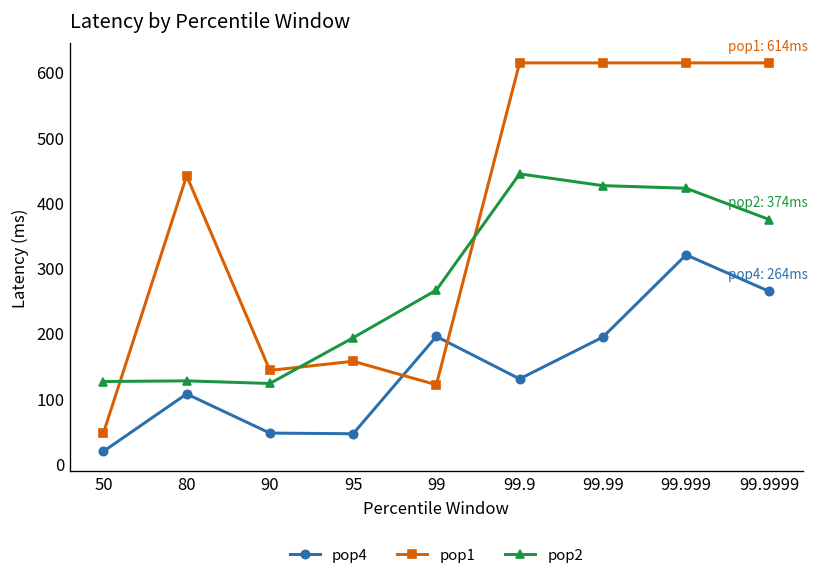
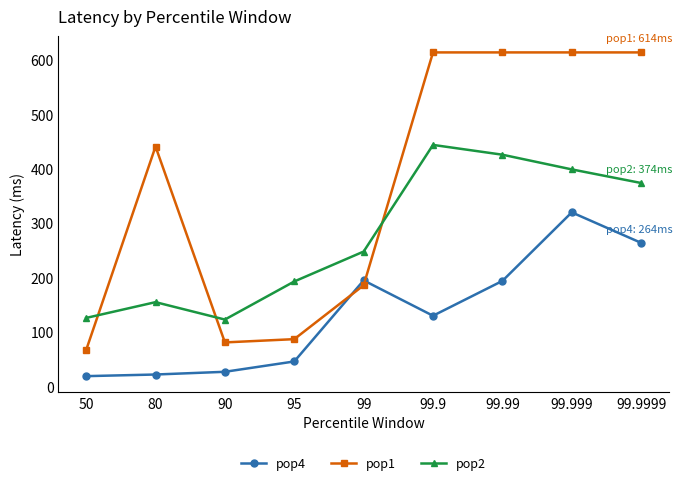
pop1, 50: 50 -> 70
pop4, 80: 110 -> 20
pop2, 80: 130 -> 160
pop4, 90: 50 -> 30
pop1, 90: 140 -> 80
pop1, 95: 160 -> 90
pop1, 99: 120 -> 190
pop2, 99: 270 -> 250
pop2, 99.999: 420 -> 400
